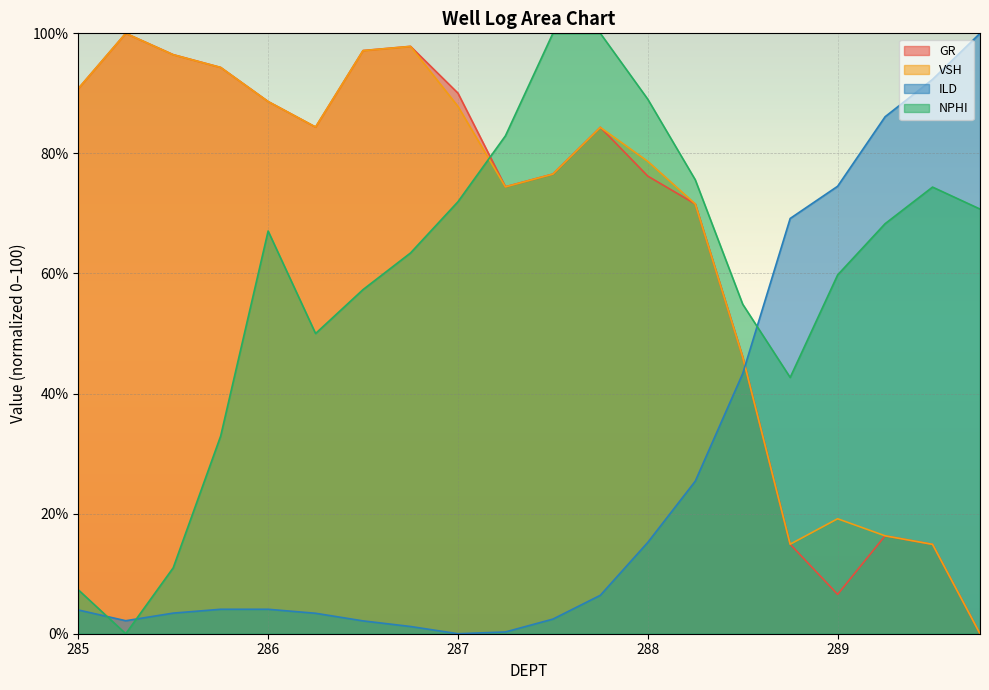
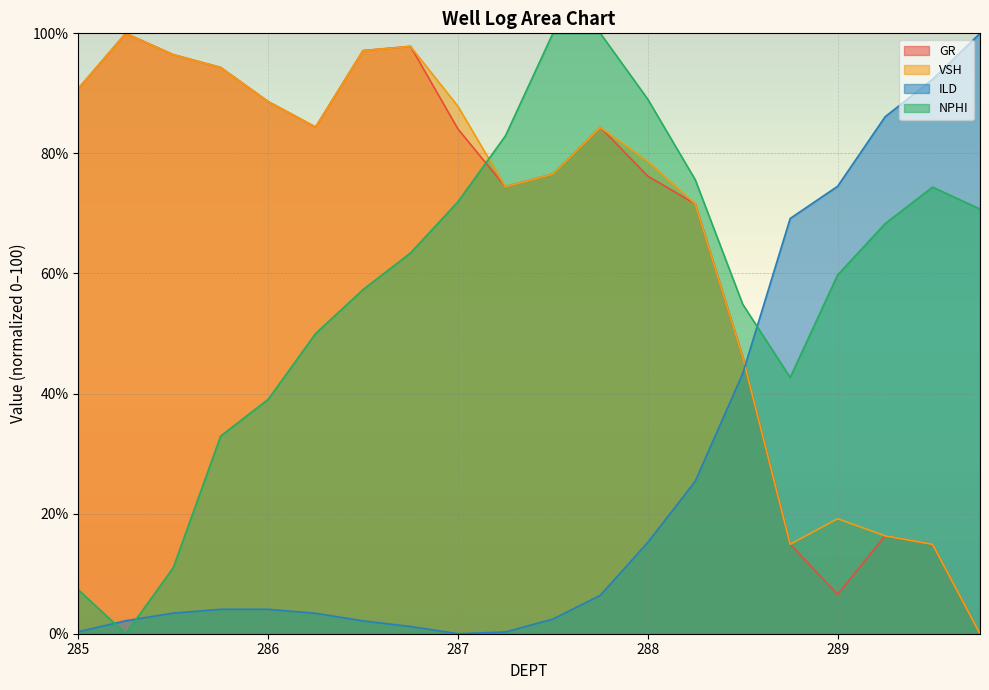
ILD, 285: 4% -> 0%
NPHI, 286: 67% -> 39%
GR, 287: 90% -> 84%
